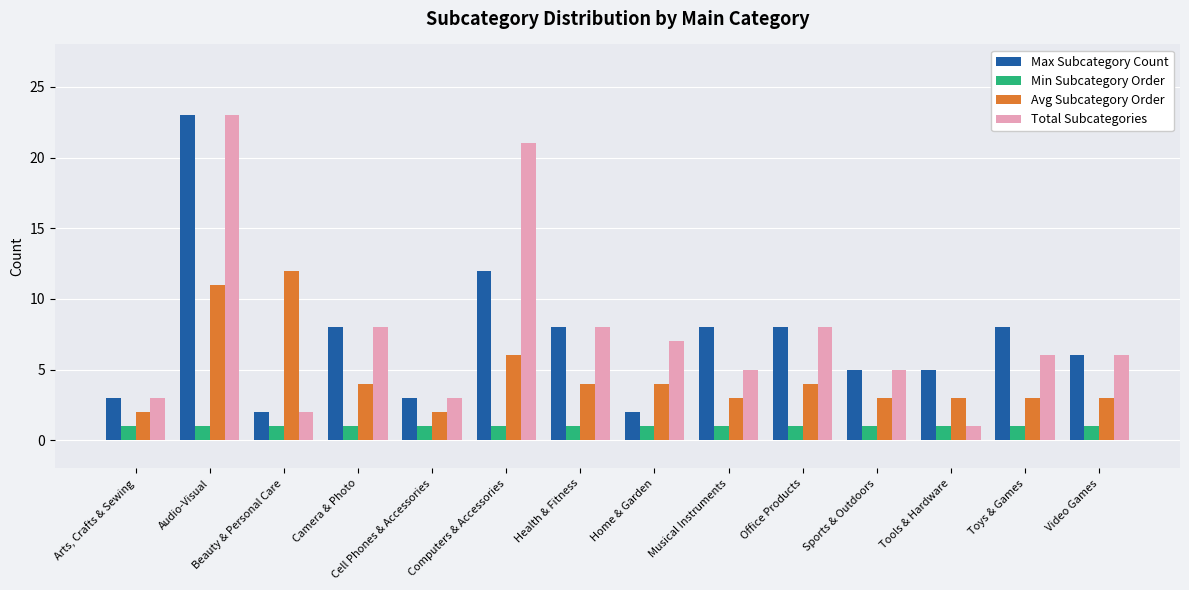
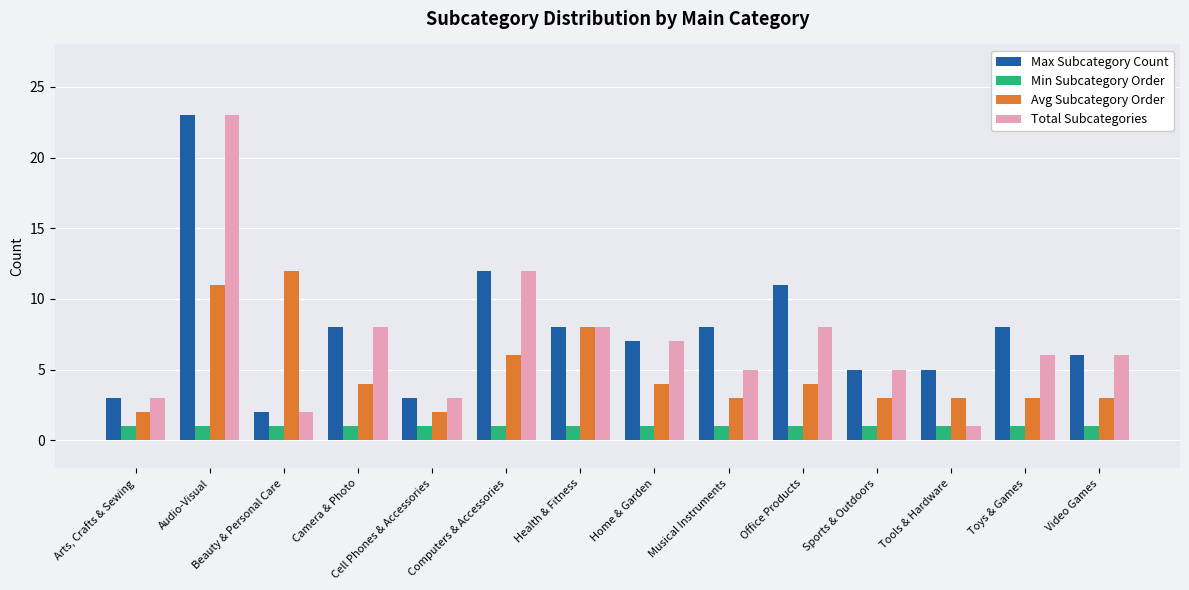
Total Subcategories, Computers & Accessories: 21 -> 12
Avg Subcategory Order, Health & Fitness: 4 -> 8
Max Subcategory Count, Home & Garden: 2 -> 7
Max Subcategory Count, Office Products: 8 -> 11
